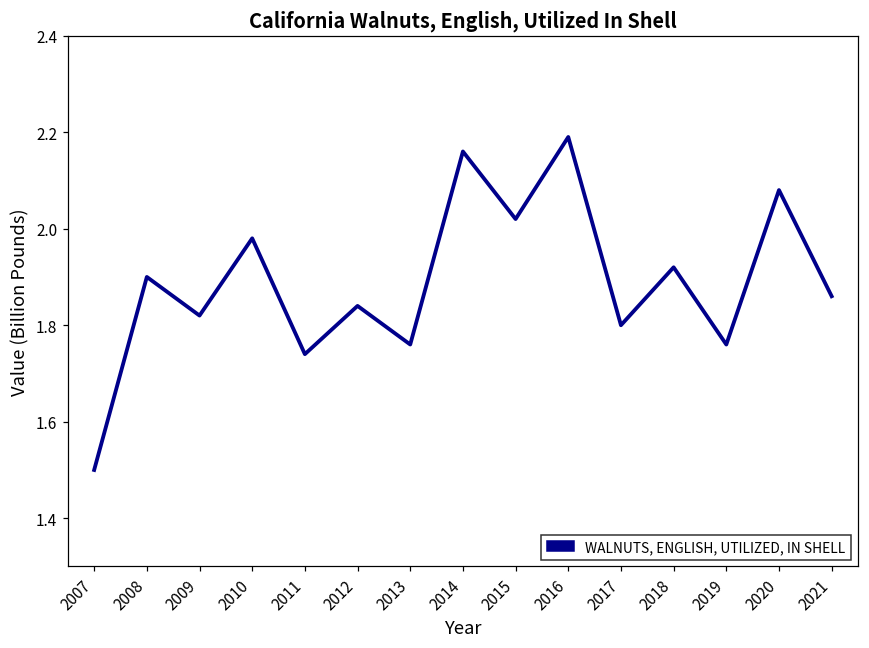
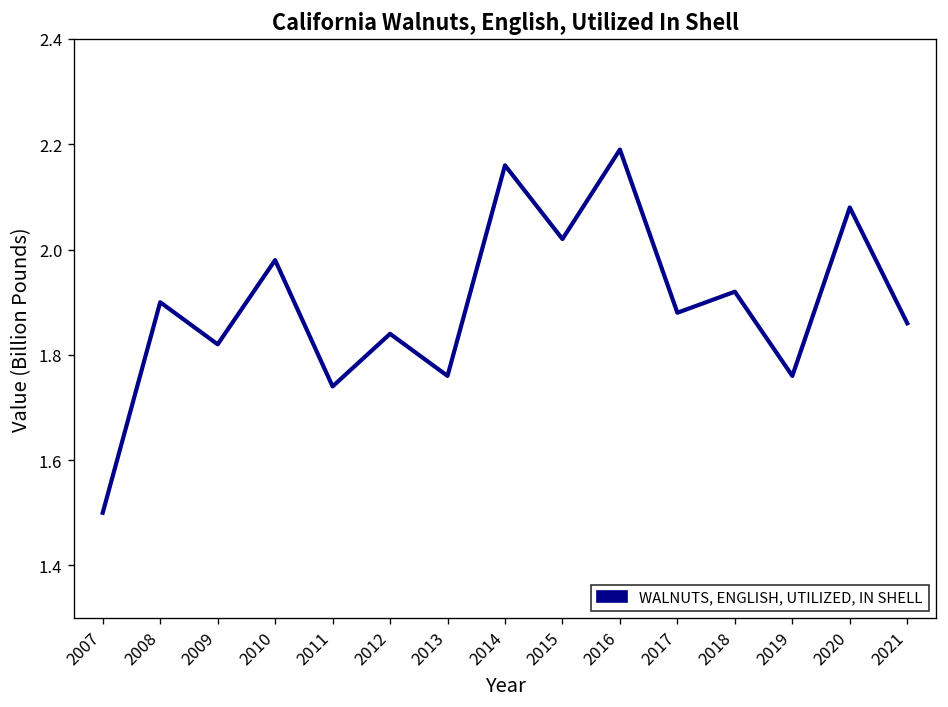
2017: 1.80 -> 1.88
